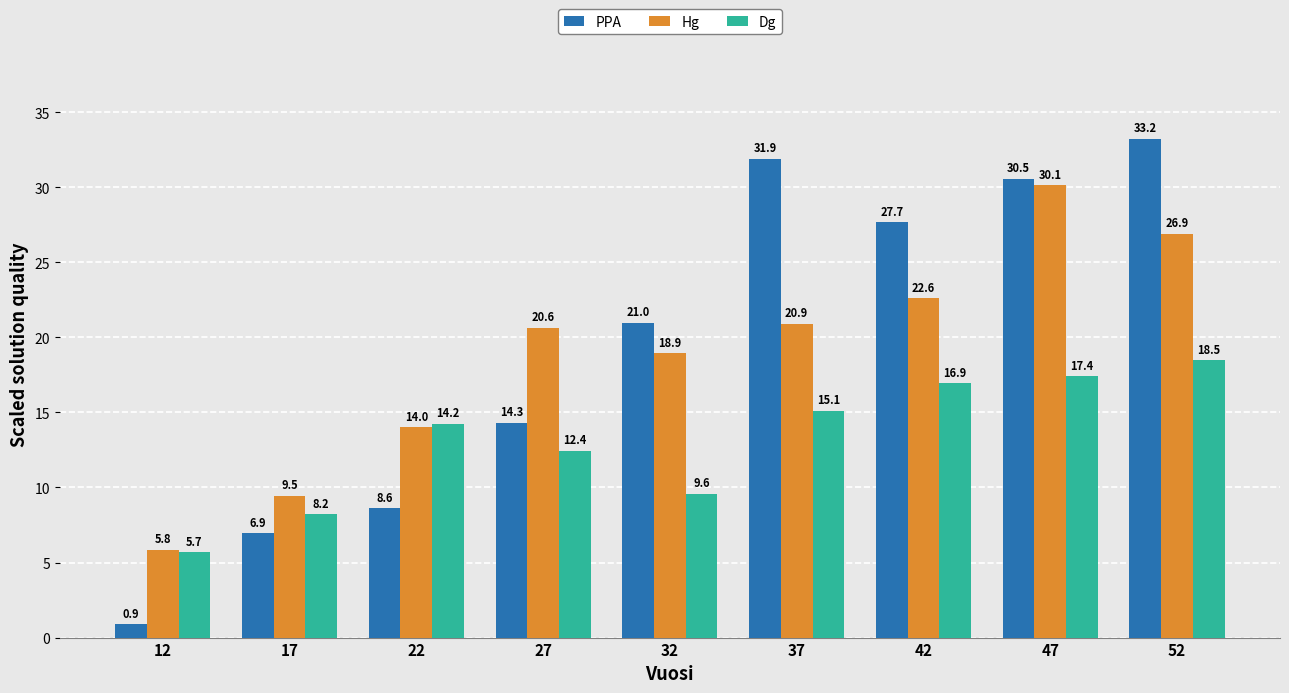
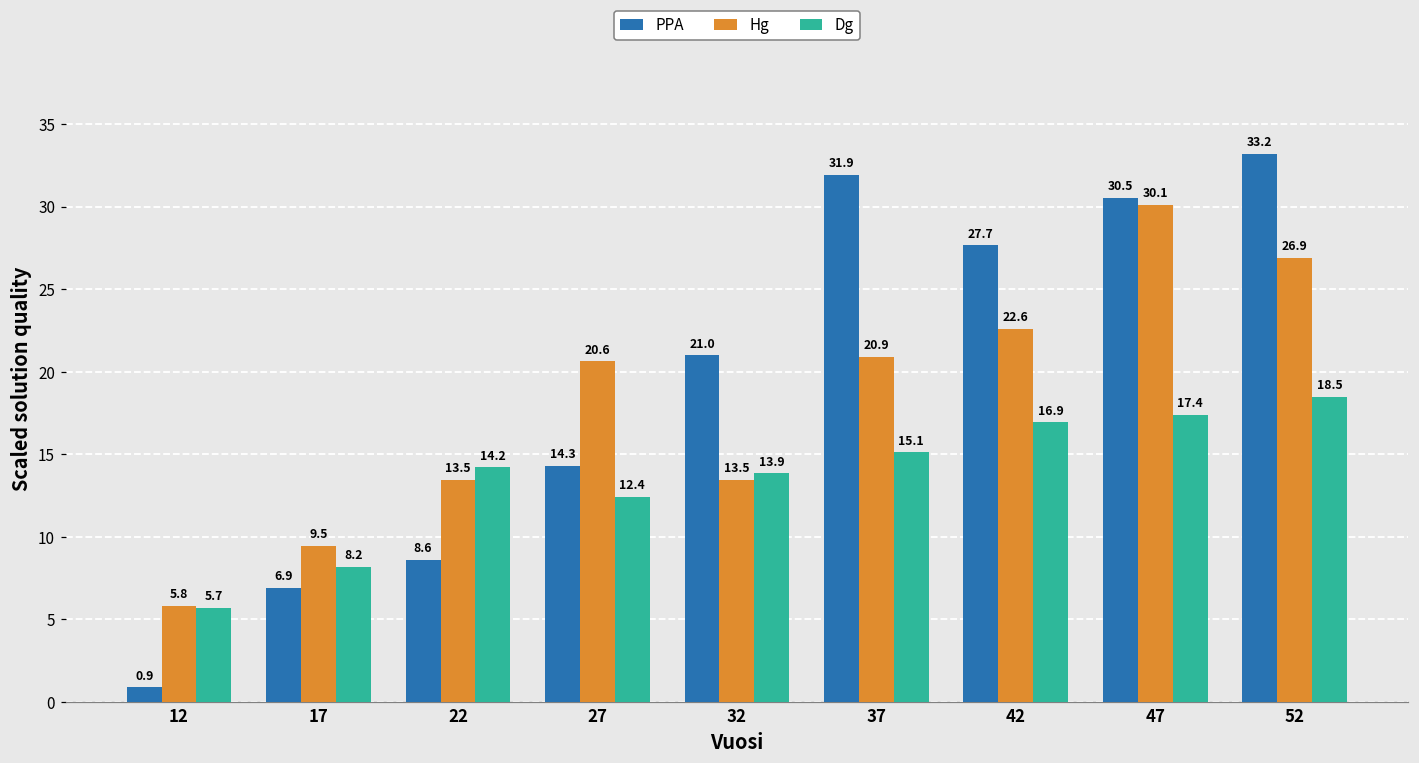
Hg, 22: 14.0 -> 13.5
Hg, 32: 18.9 -> 13.5
Dg, 32: 9.6 -> 13.9
